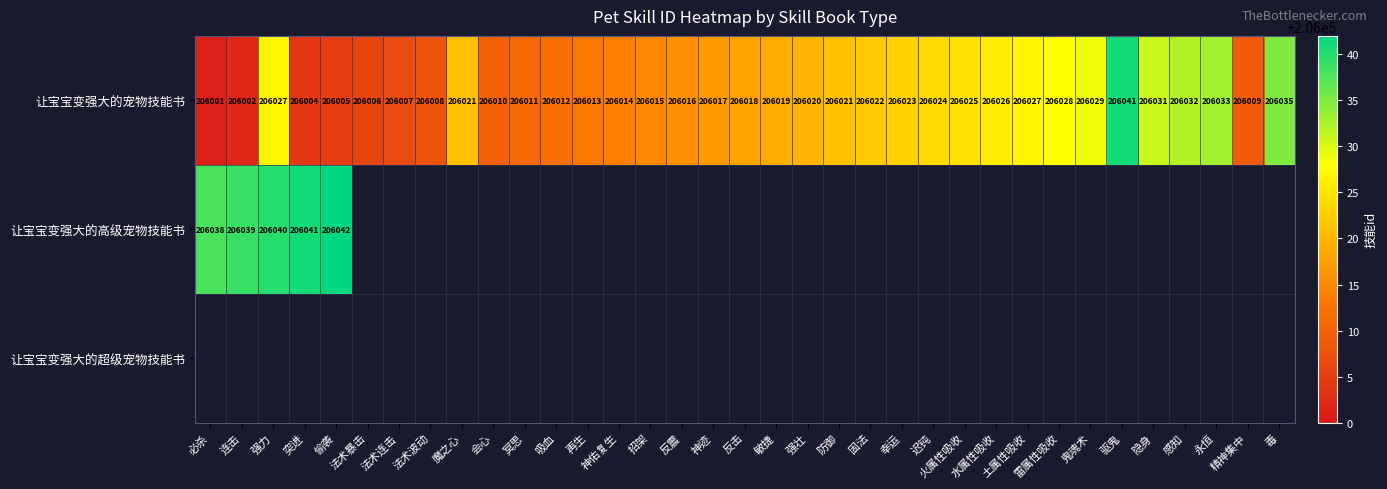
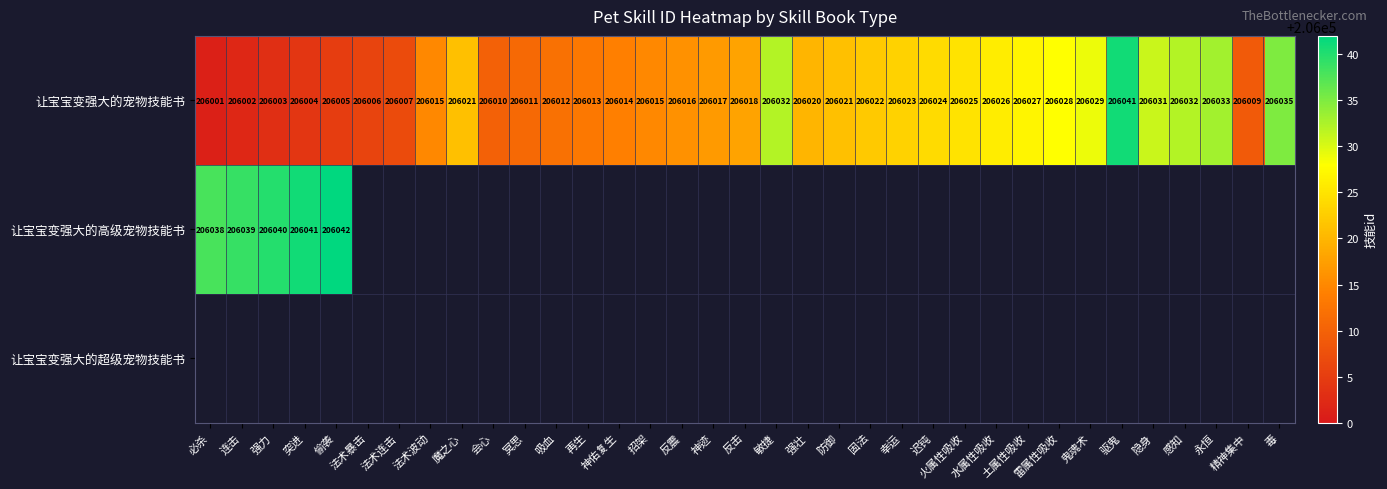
让宝宝变强大的宠物技能书, 强力: 206027 -> 206003
让宝宝变强大的宠物技能书, 法术波动: 206008 -> 206015
让宝宝变强大的宠物技能书, 敏捷: 206019 -> 206032
